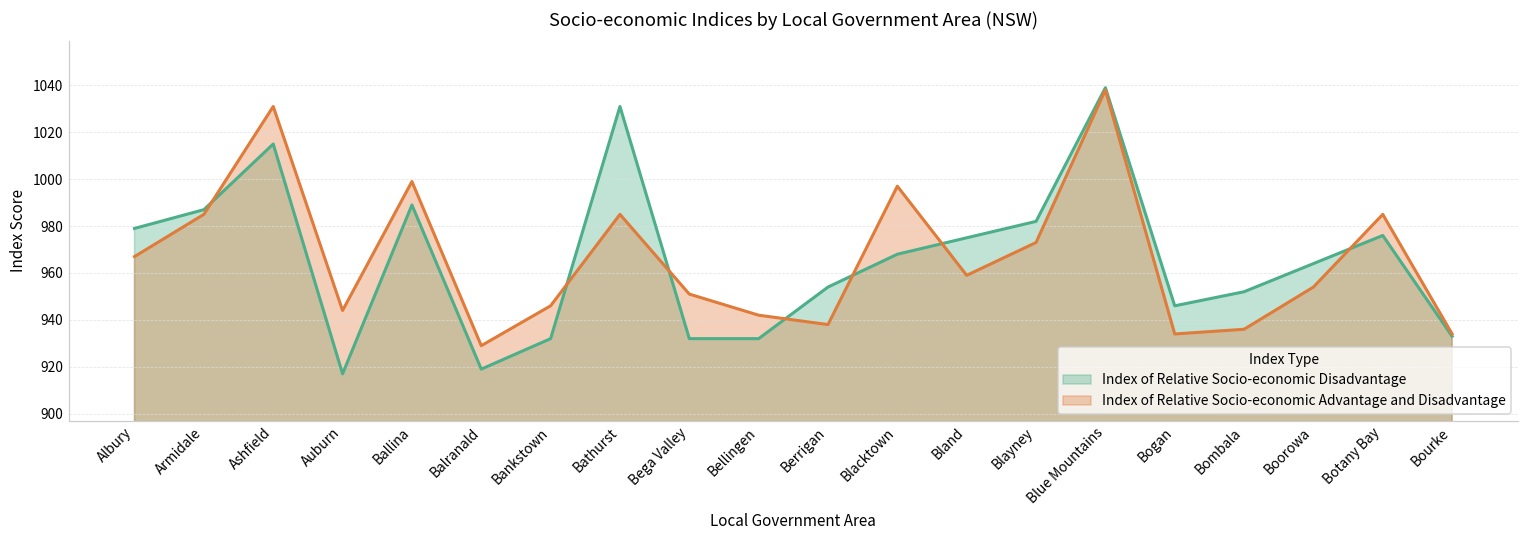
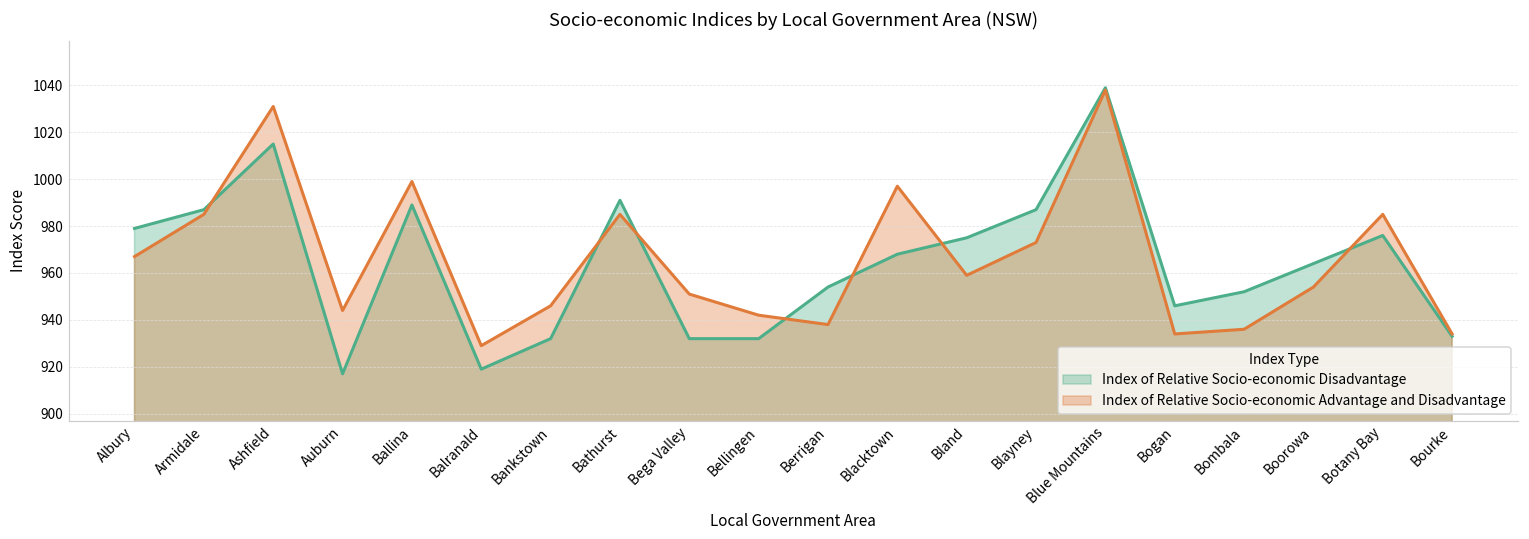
Index of Relative Socio-economic Disadvantage, Bathurst: 1031 -> 991
Index of Relative Socio-economic Disadvantage, Blayney: 982 -> 987
